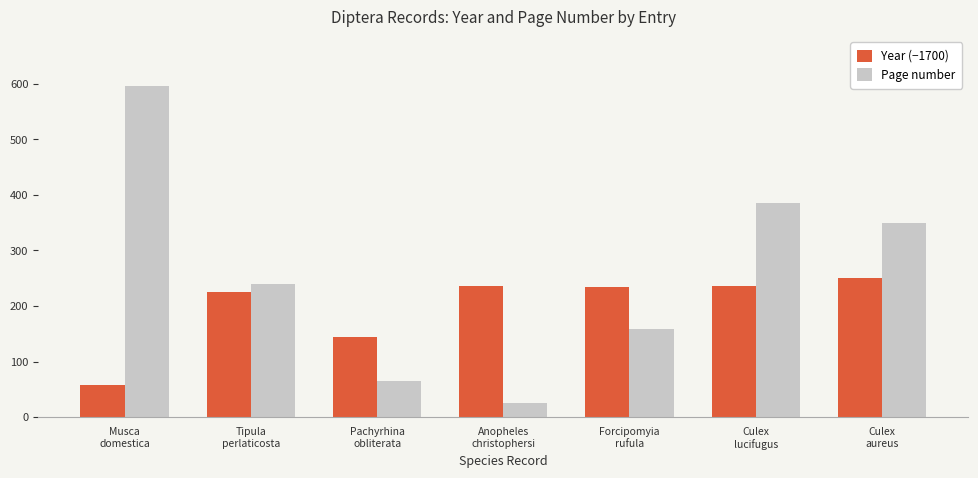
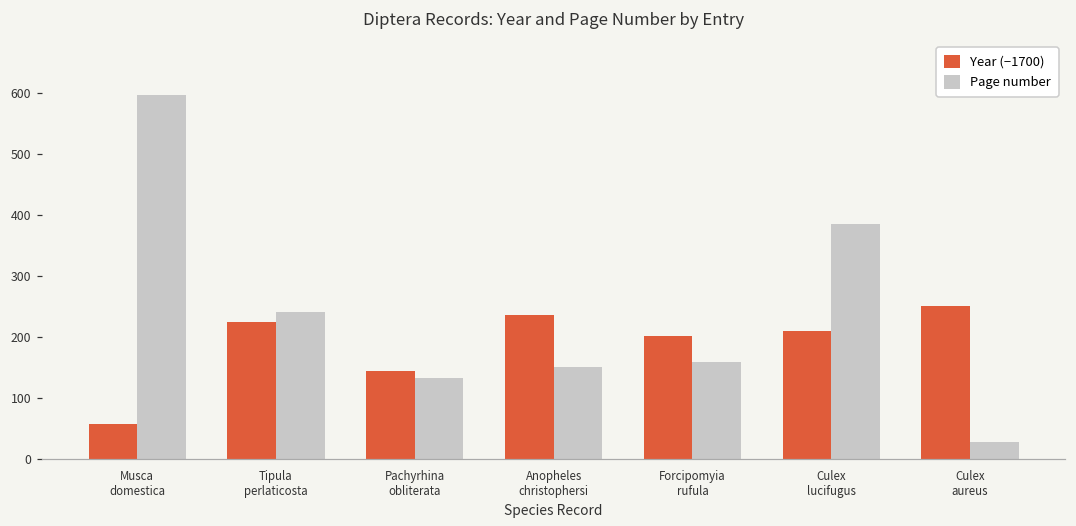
Page number, Pachyrhina obliterata: 70 -> 130
Page number, Anopheles christophersi: 30 -> 150
Year (−1700), Forcipomyia rufula: 240 -> 200
Year (−1700), Culex lucifugus: 240 -> 210
Page number, Culex aureus: 350 -> 30
